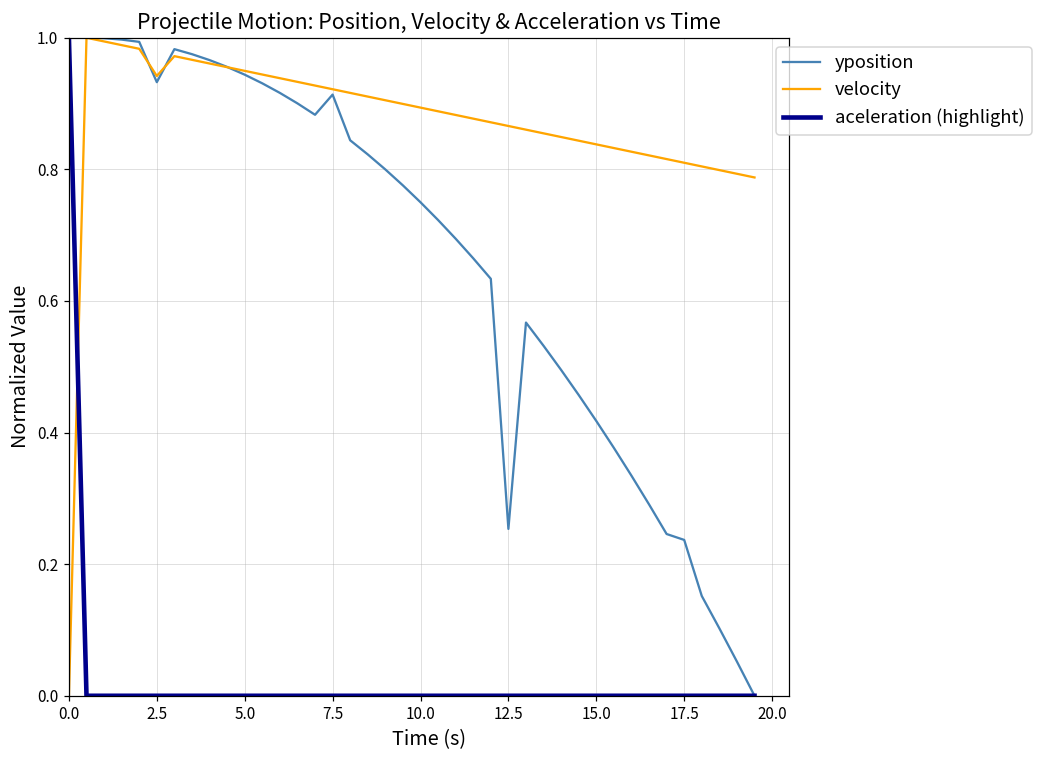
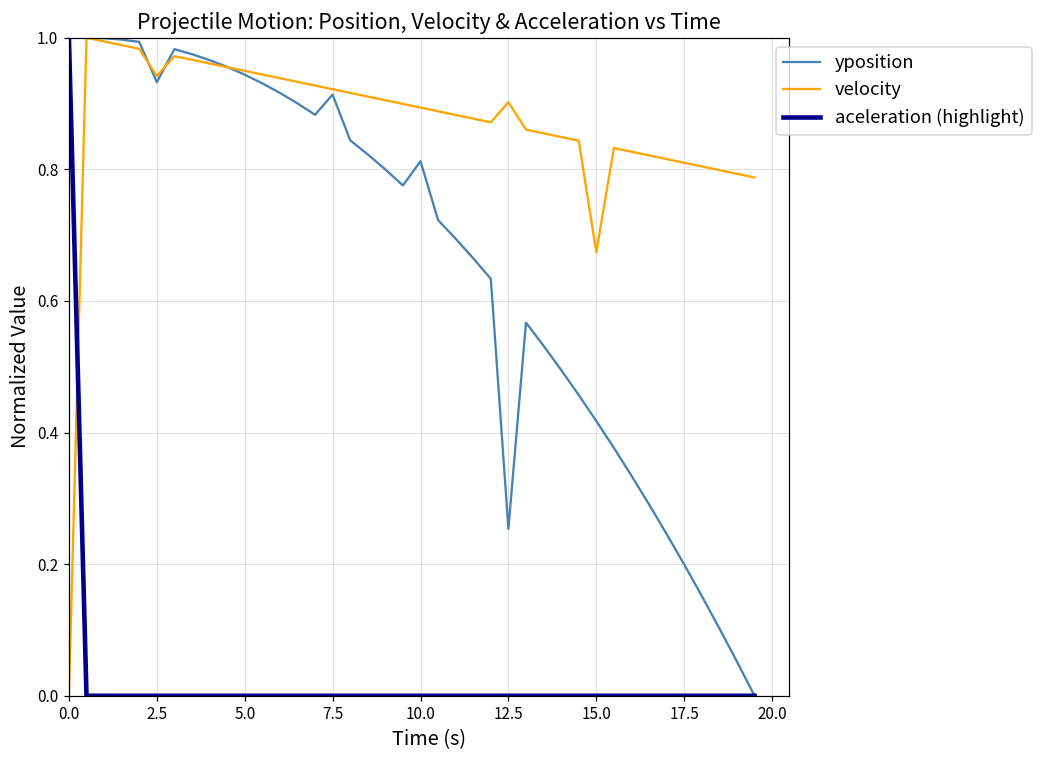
yposition, 10.0: 0.75 -> 0.81
velocity, 12.5: 0.87 -> 0.90
velocity, 15.0: 0.84 -> 0.67
yposition, 17.5: 0.24 -> 0.20
